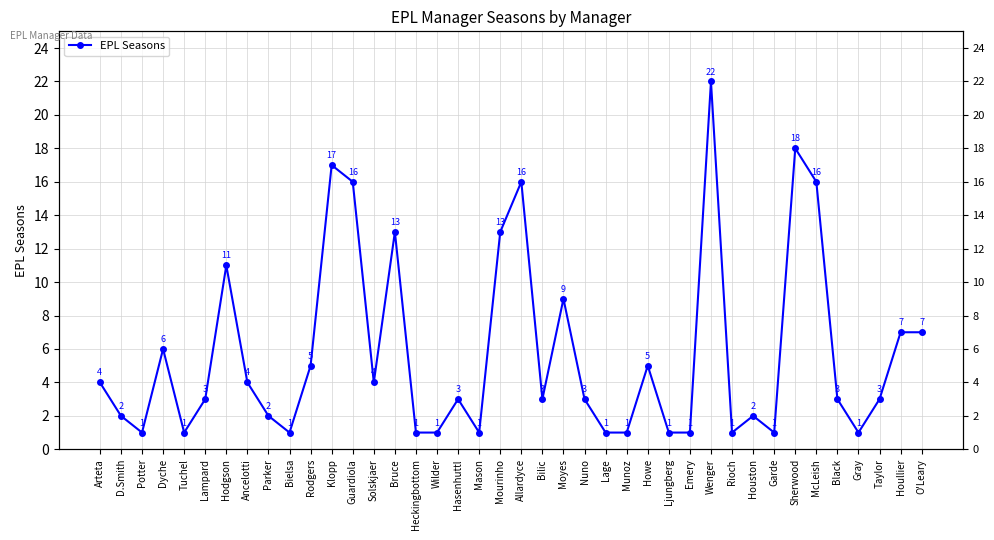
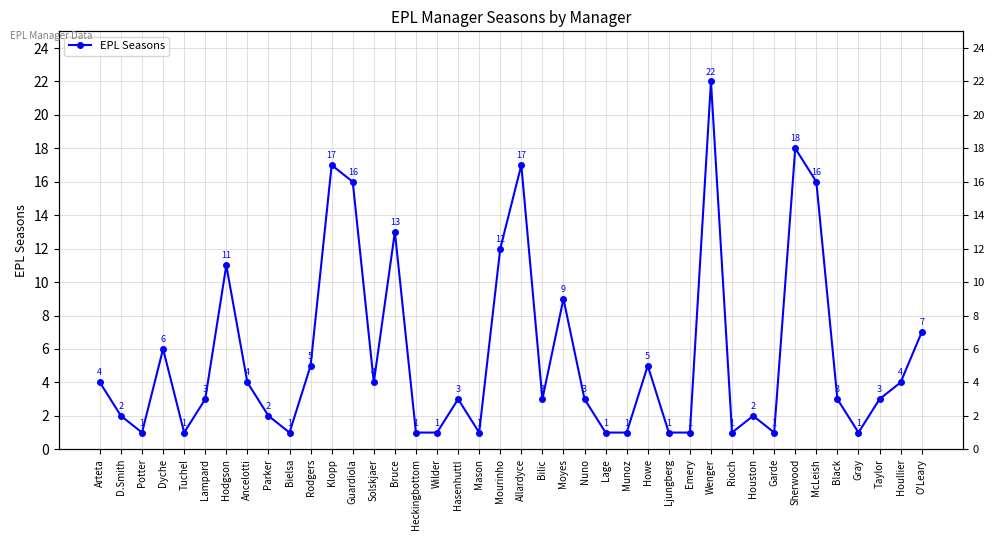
Mourinho: 13 -> 12
Allardyce: 16 -> 17
Houllier: 7 -> 4
